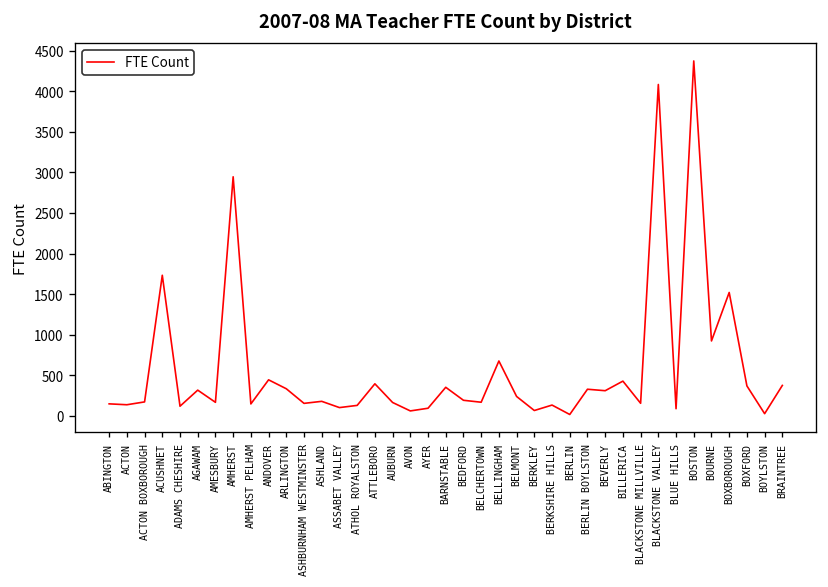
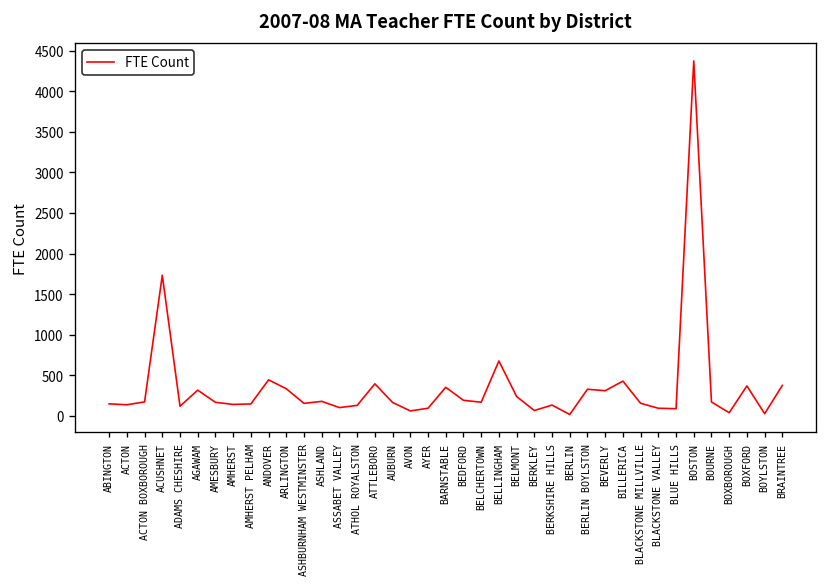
AMHERST: 2900 -> 100
BLACKSTONE VALLEY: 4100 -> 100
BOURNE: 900 -> 200
BOXBOROUGH: 1500 -> 0
